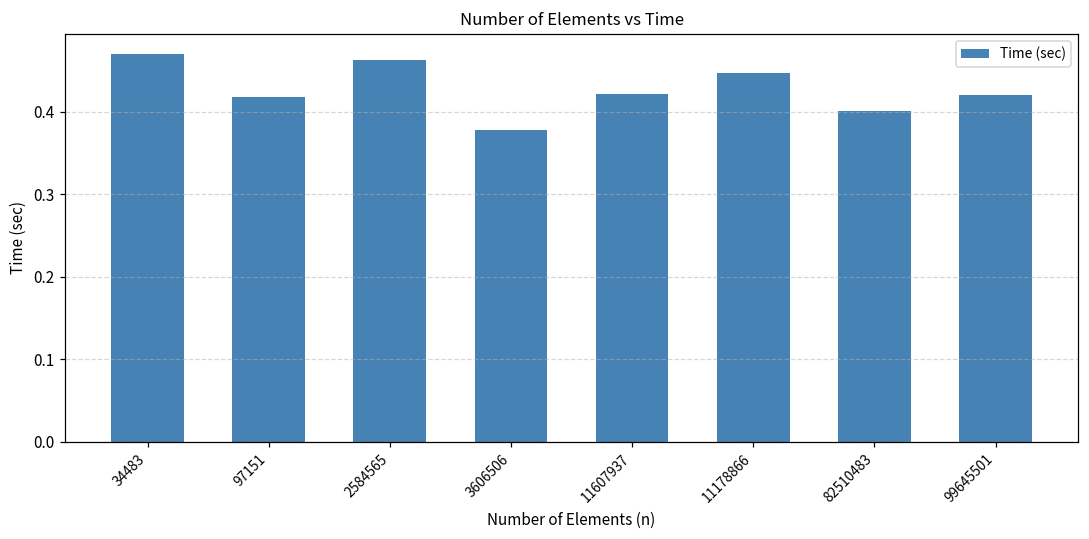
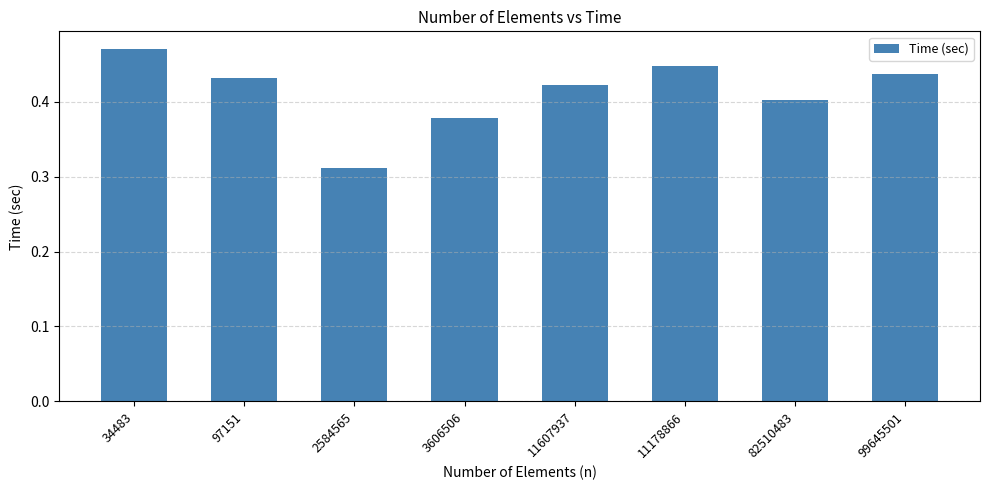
97151: 0.42 -> 0.43
2584565: 0.46 -> 0.31
99645501: 0.42 -> 0.44
